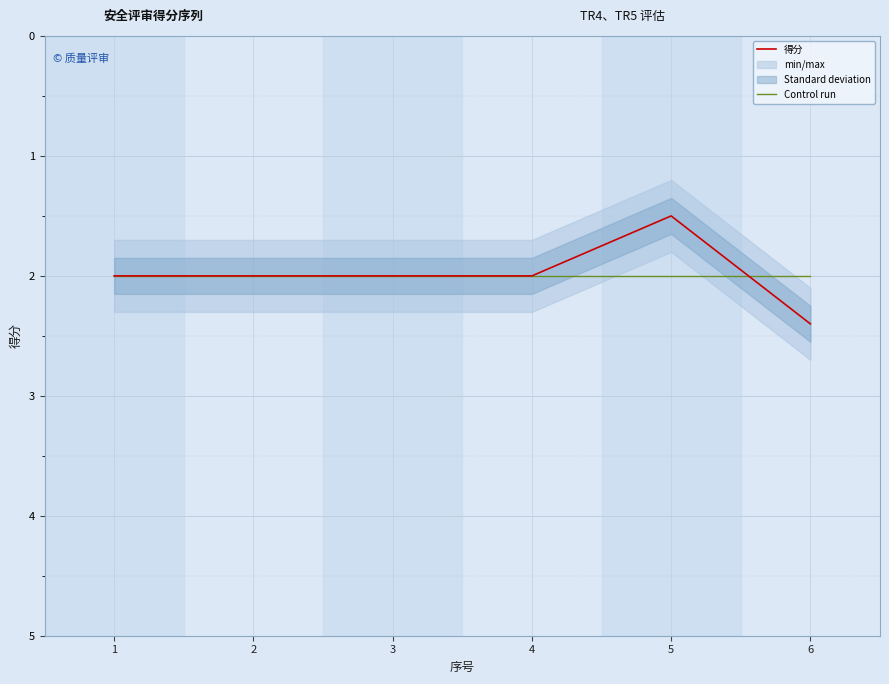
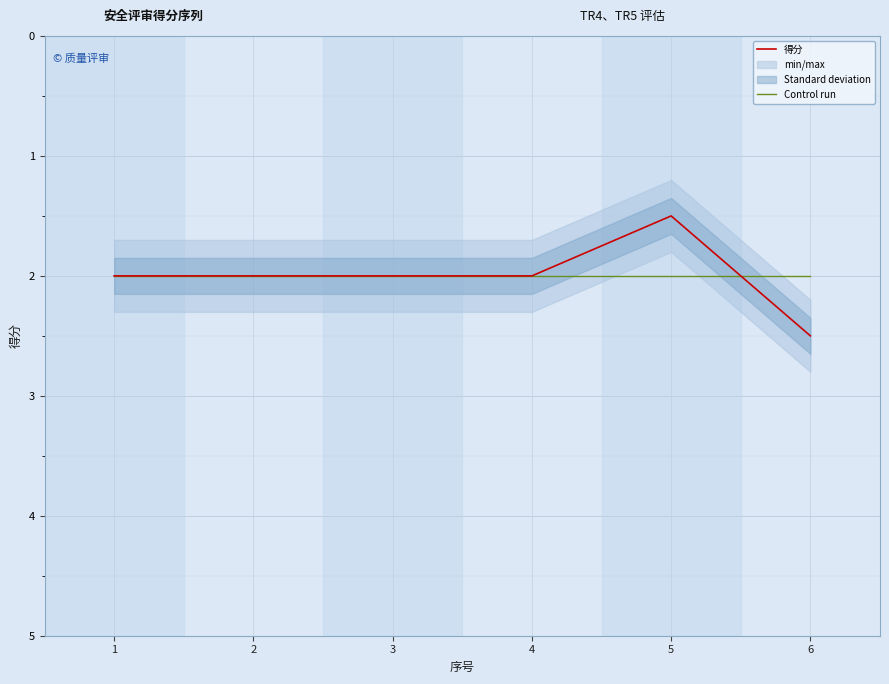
得分, 6: 2.4 -> 2.5
